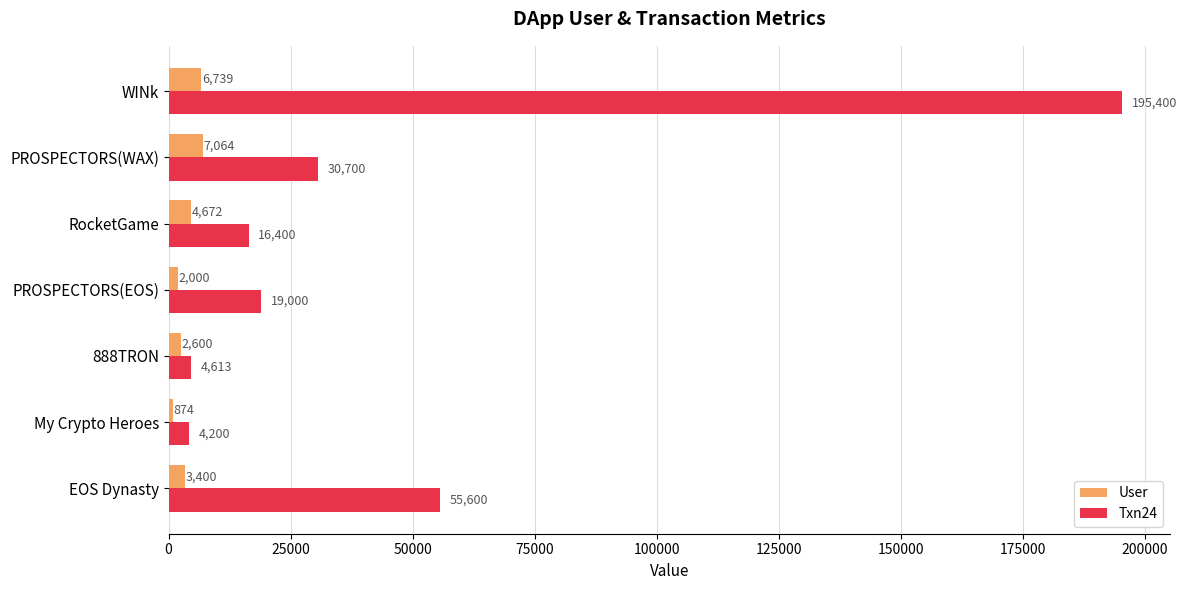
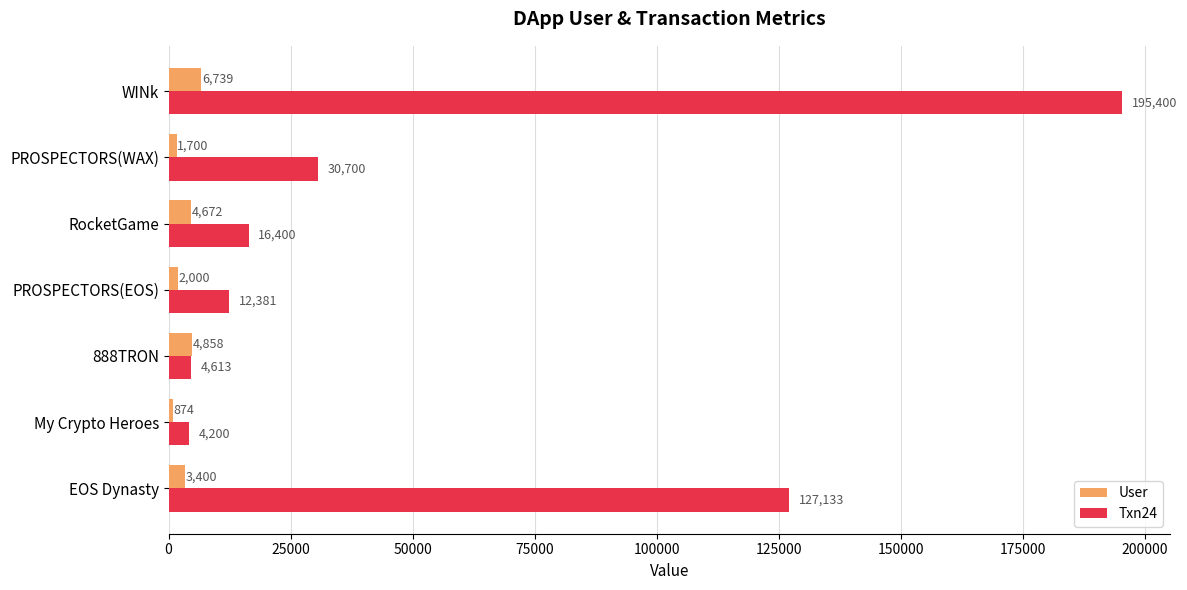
User, PROSPECTORS(WAX): 7,064 -> 1,700
Txn24, PROSPECTORS(EOS): 19,000 -> 12,381
User, 888TRON: 2,600 -> 4,858
Txn24, EOS Dynasty: 55,600 -> 127,133
